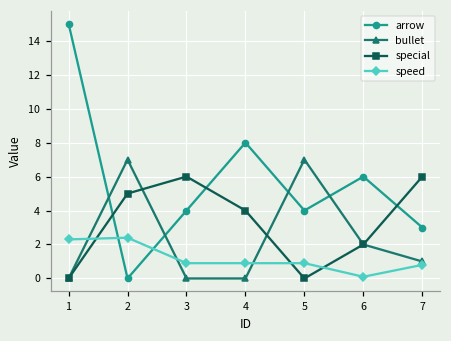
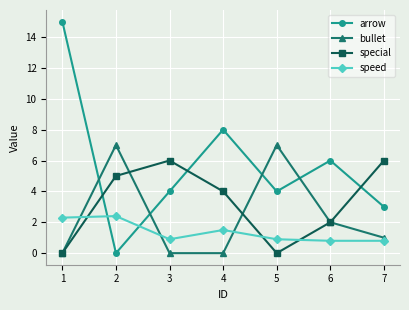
speed, 4: 0.9 -> 1.5
speed, 6: 0.1 -> 0.8
